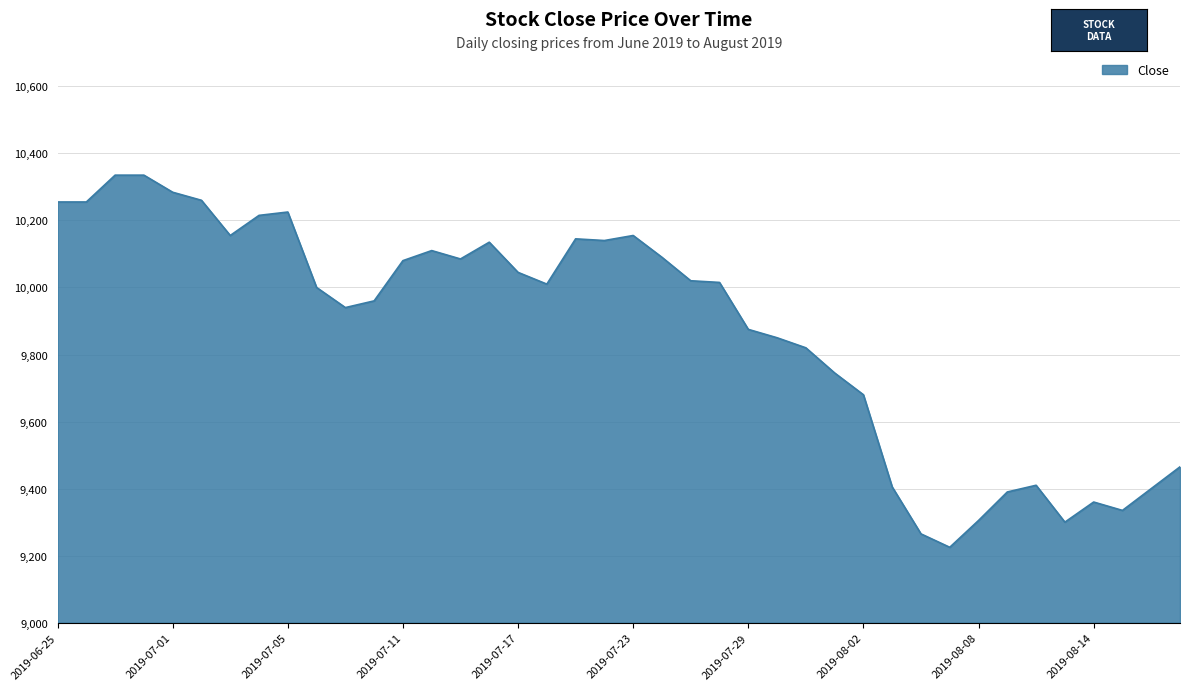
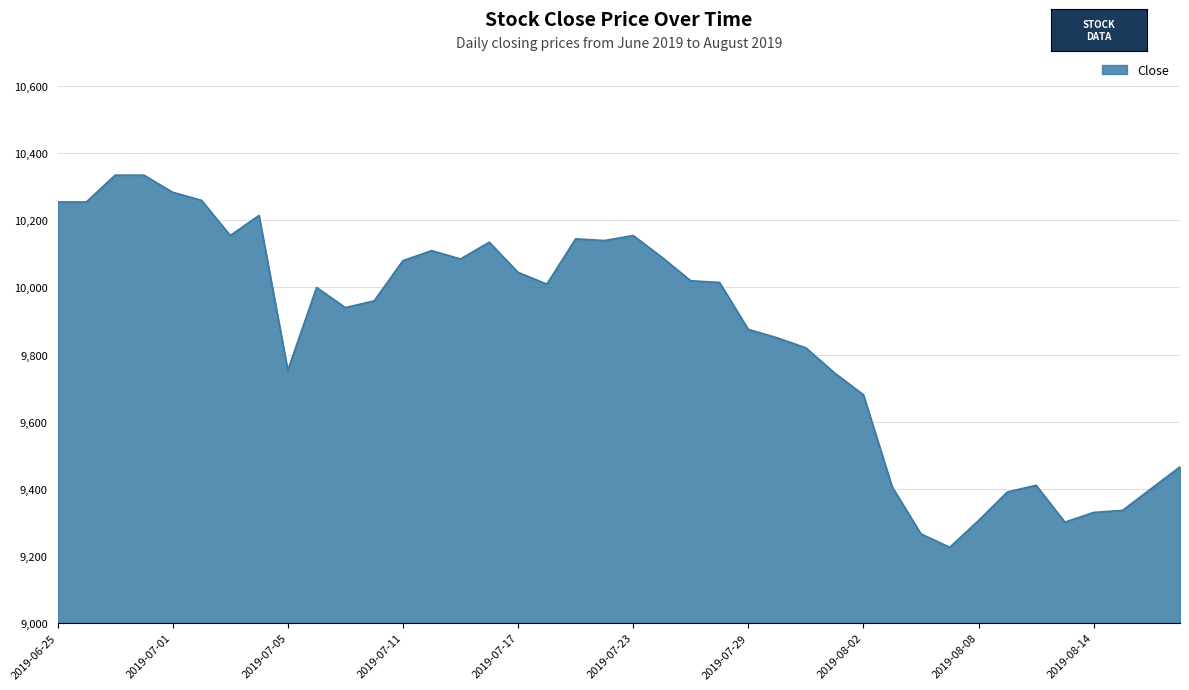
2019-07-05: 10,230 -> 9,750
2019-08-14: 9,360 -> 9,330
